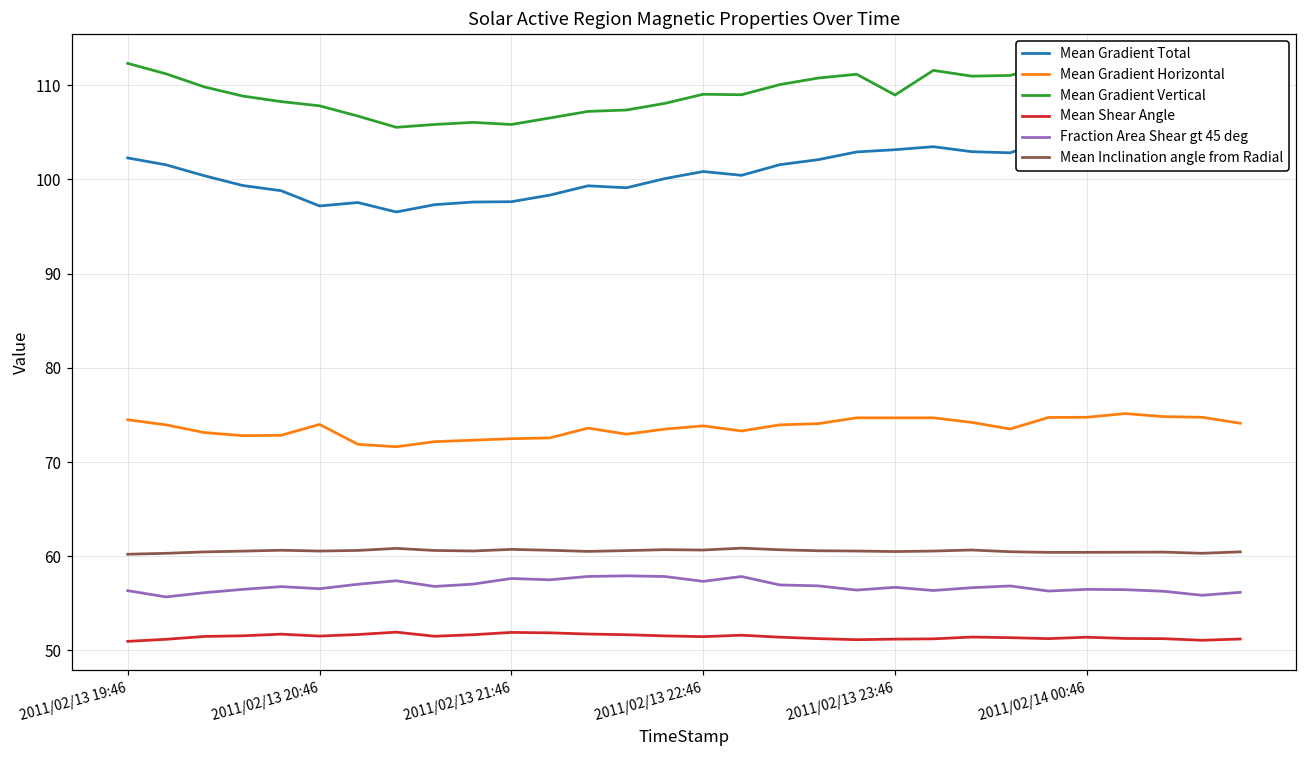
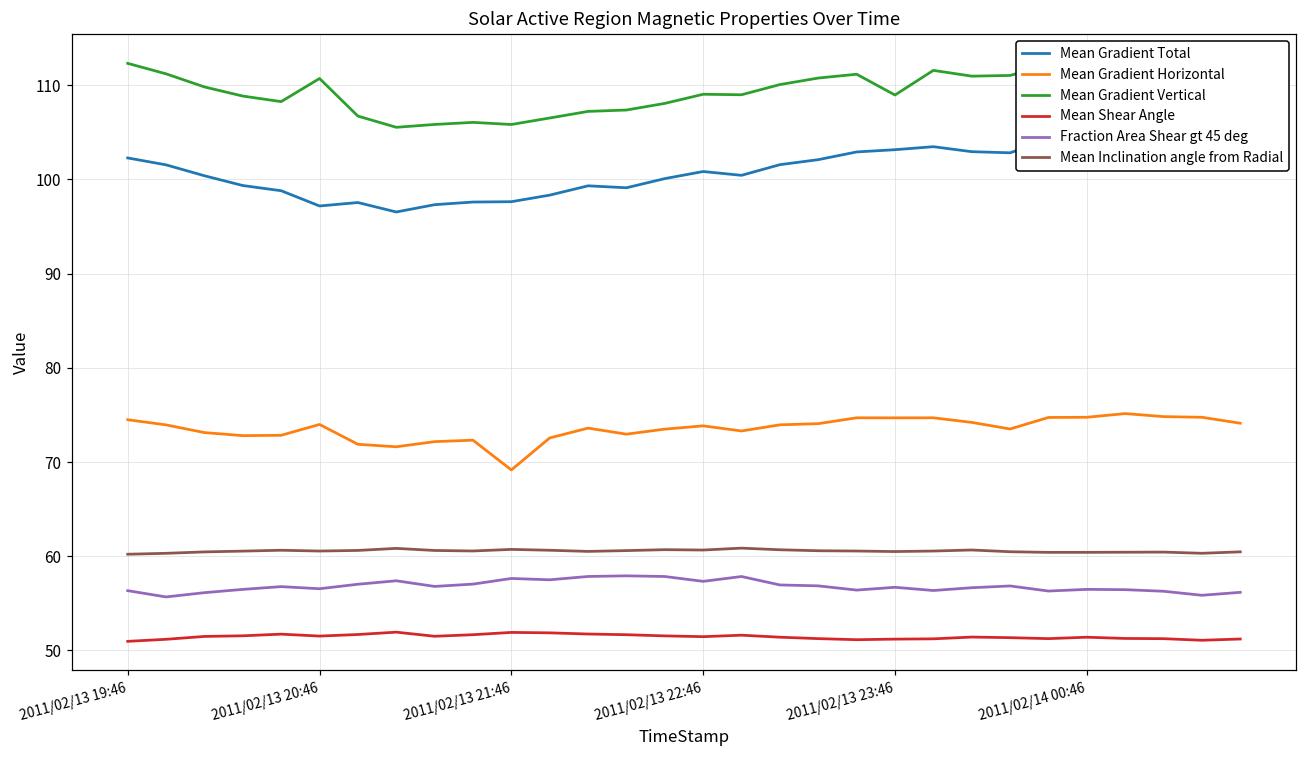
Mean Gradient Vertical, 2011/02/13 20:46: 108 -> 111
Mean Gradient Horizontal, 2011/02/13 21:46: 72 -> 69
